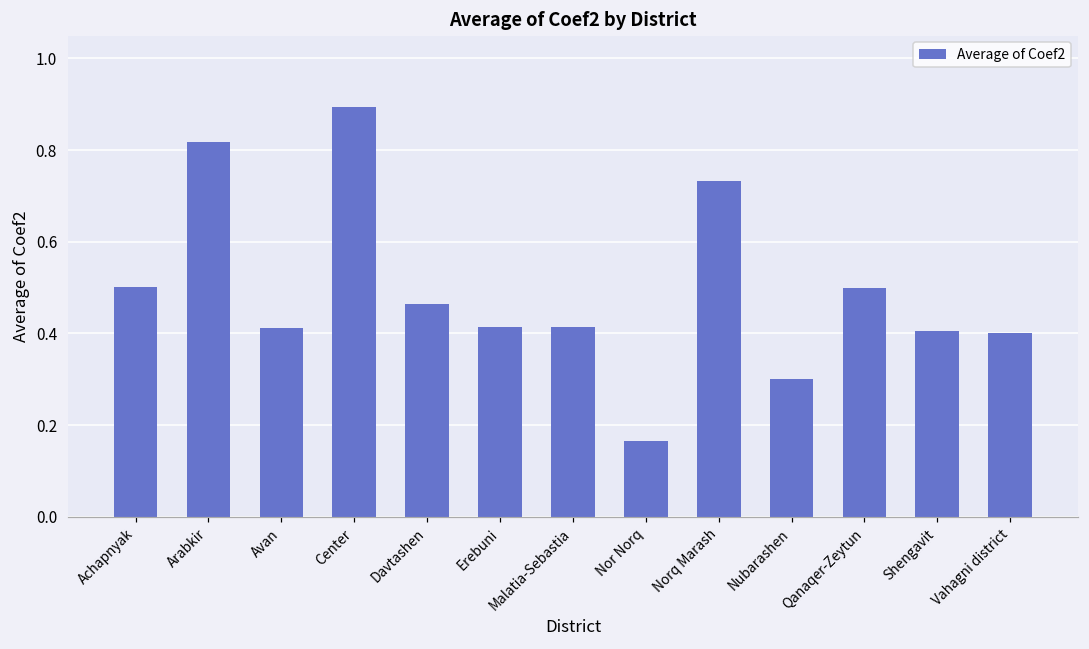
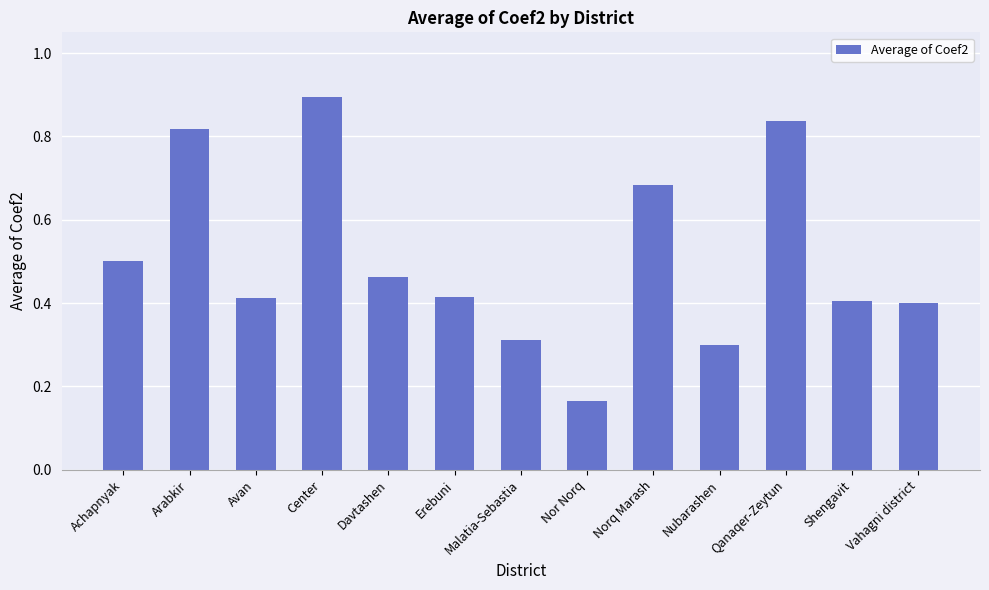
Malatia-Sebastia: 0.41 -> 0.31
Norq Marash: 0.73 -> 0.68
Qanaqer-Zeytun: 0.50 -> 0.84
